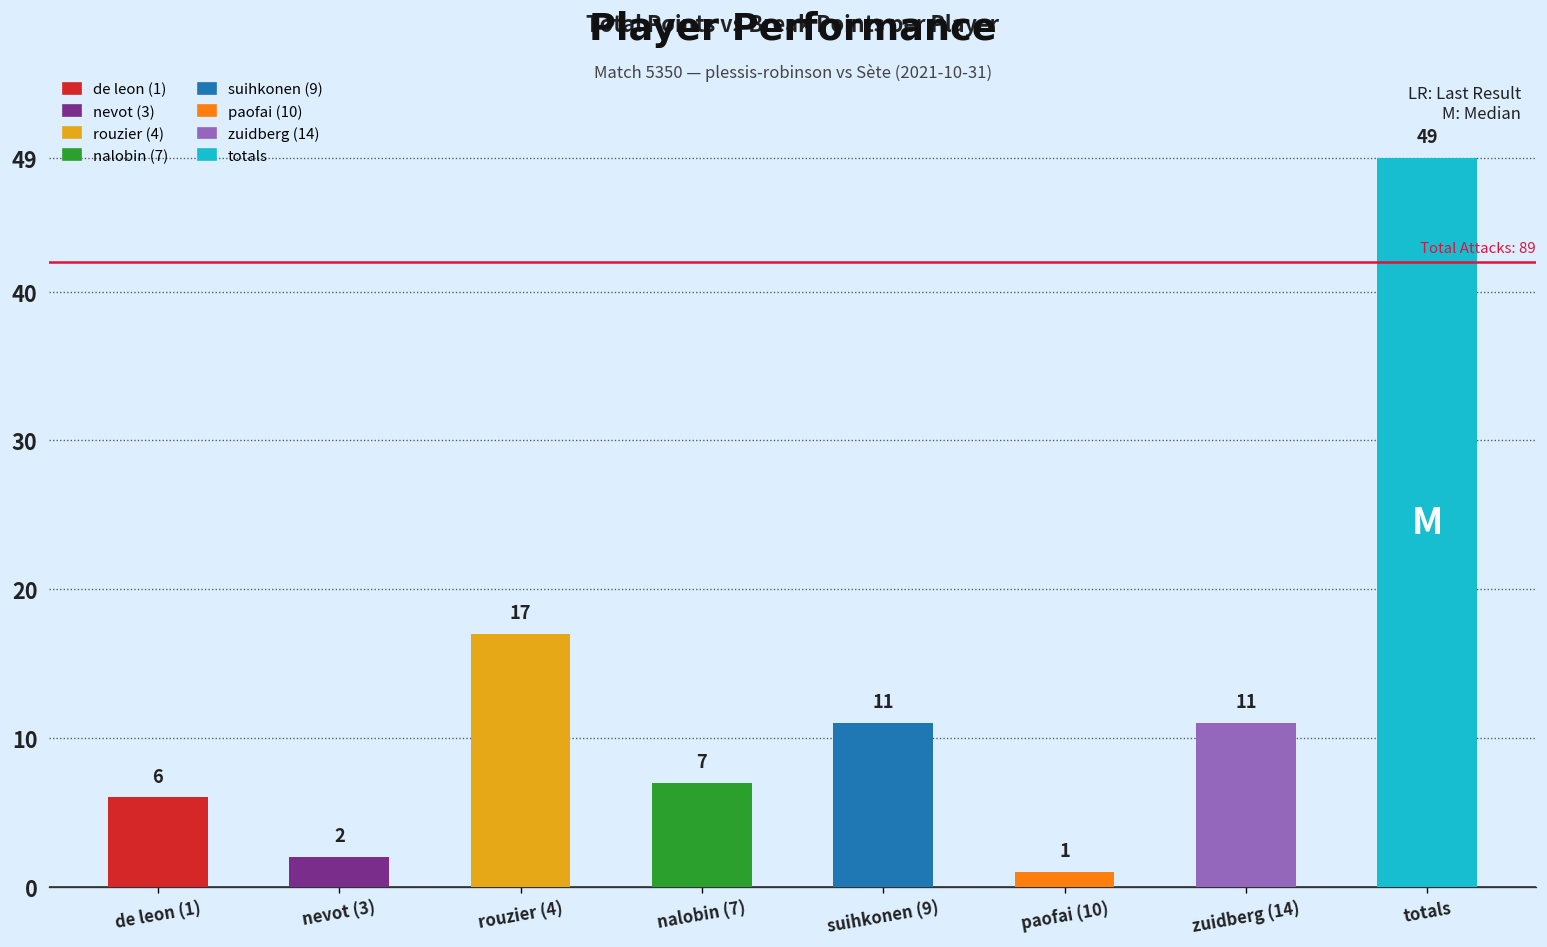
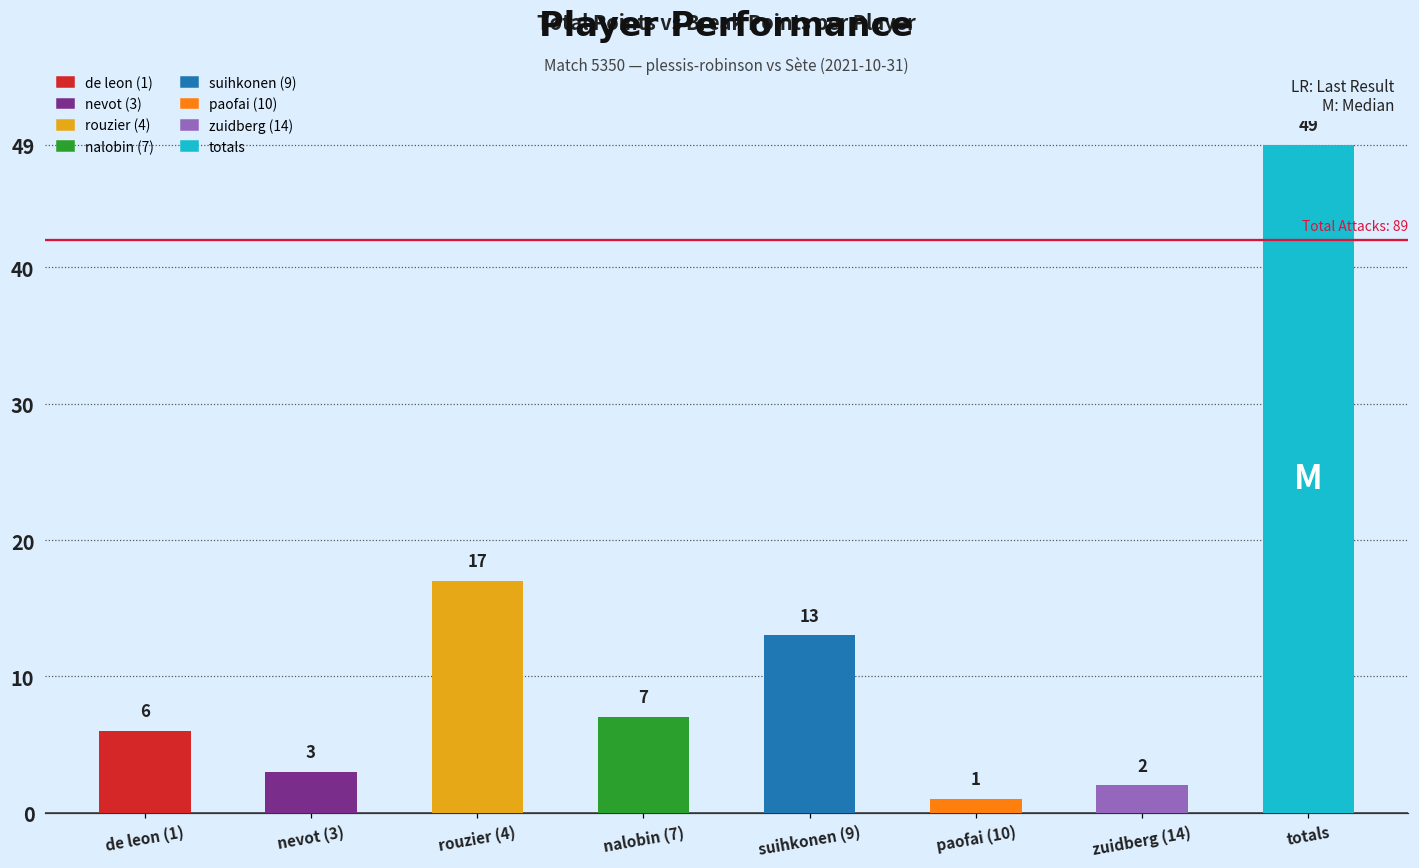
nevot (3): 2 -> 3
suihkonen (9): 11 -> 13
zuidberg (14): 11 -> 2
